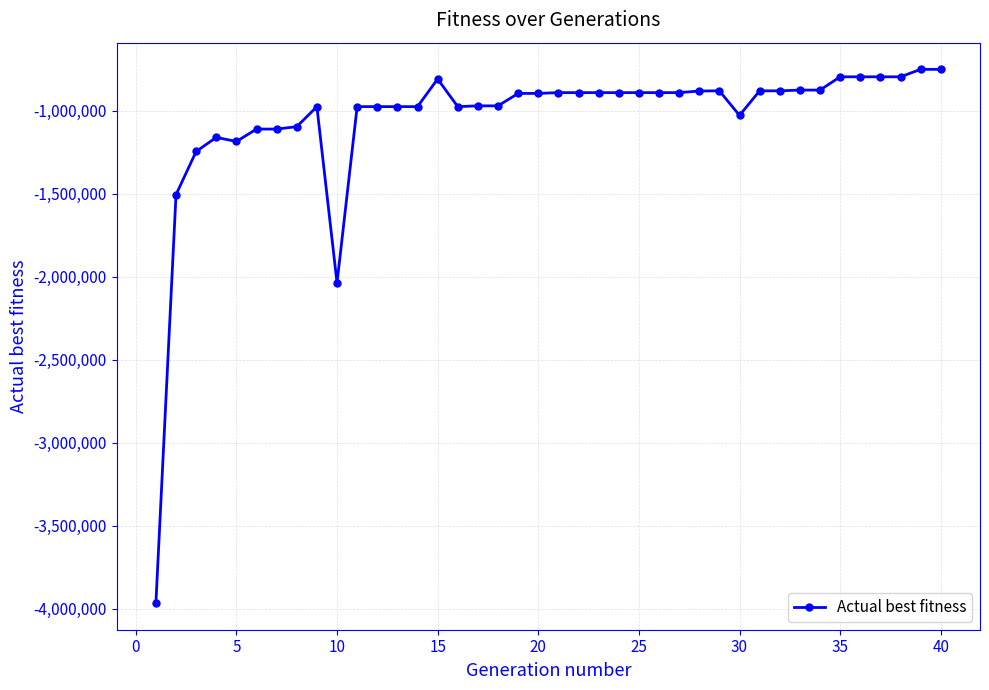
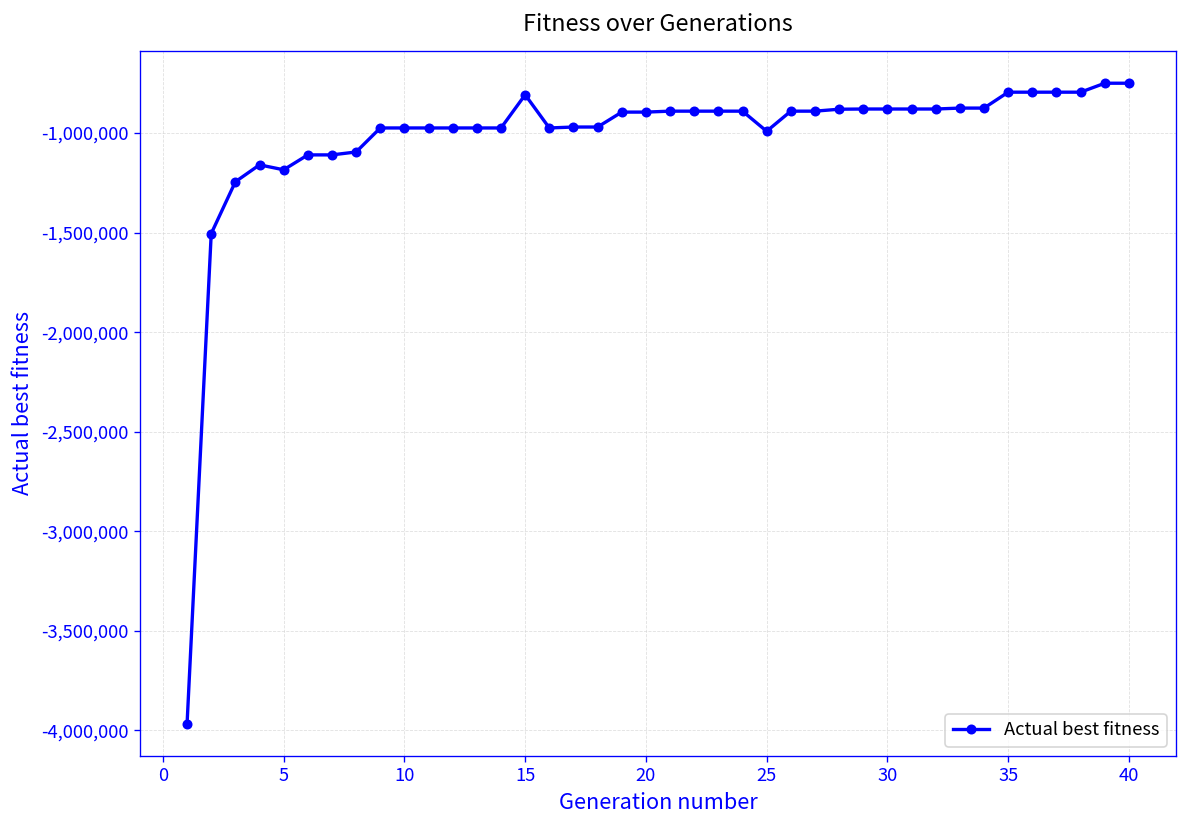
10: -2,040,000 -> -970,000
25: -890,000 -> -990,000
30: -1,030,000 -> -880,000
